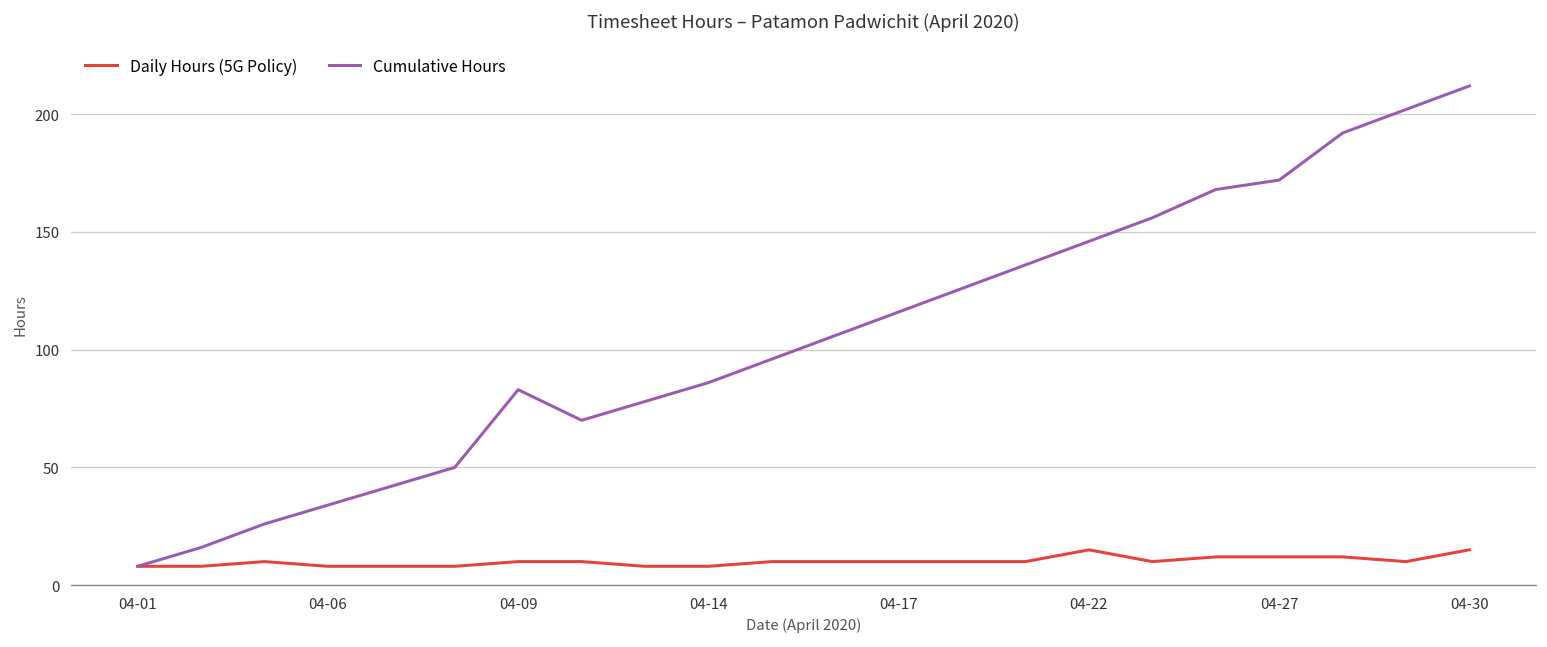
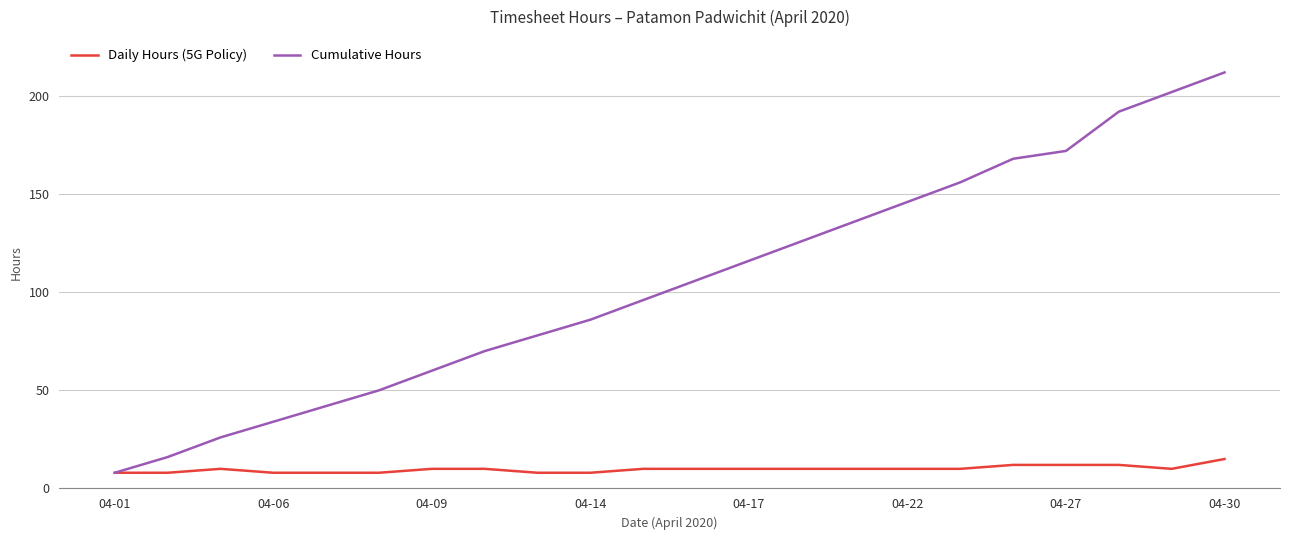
Cumulative Hours, 04-09: 83 -> 60
Daily Hours (5G Policy), 04-22: 15 -> 10
